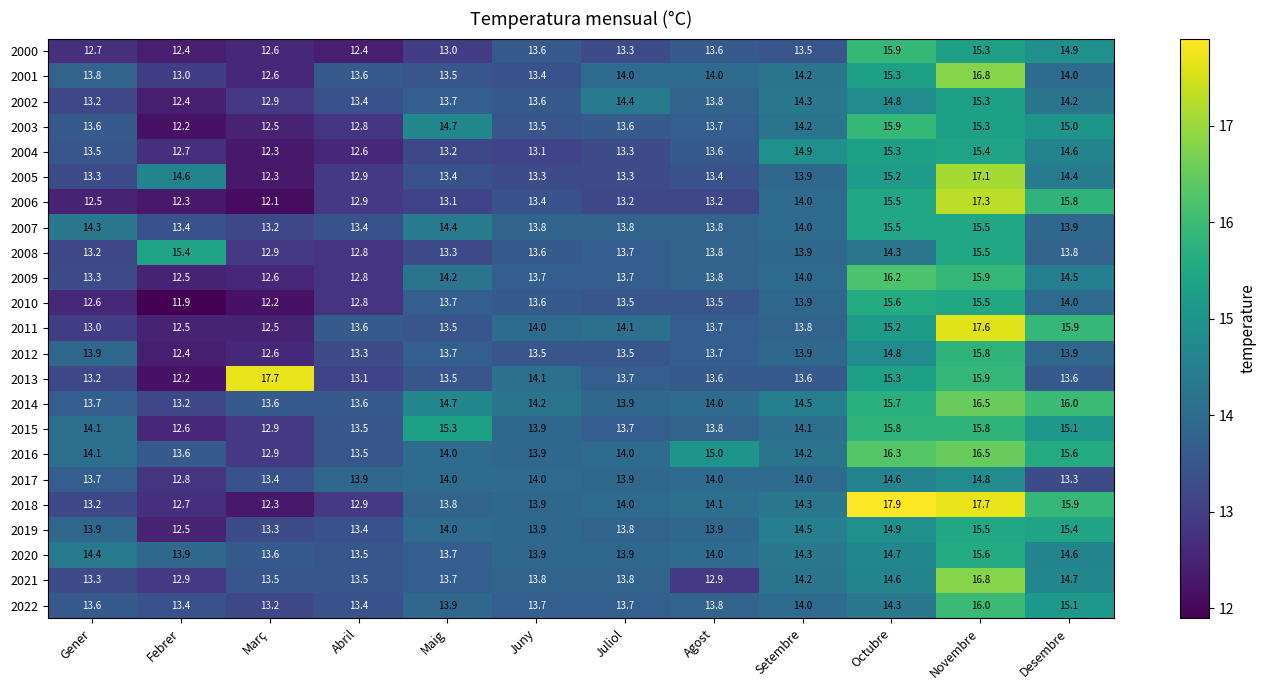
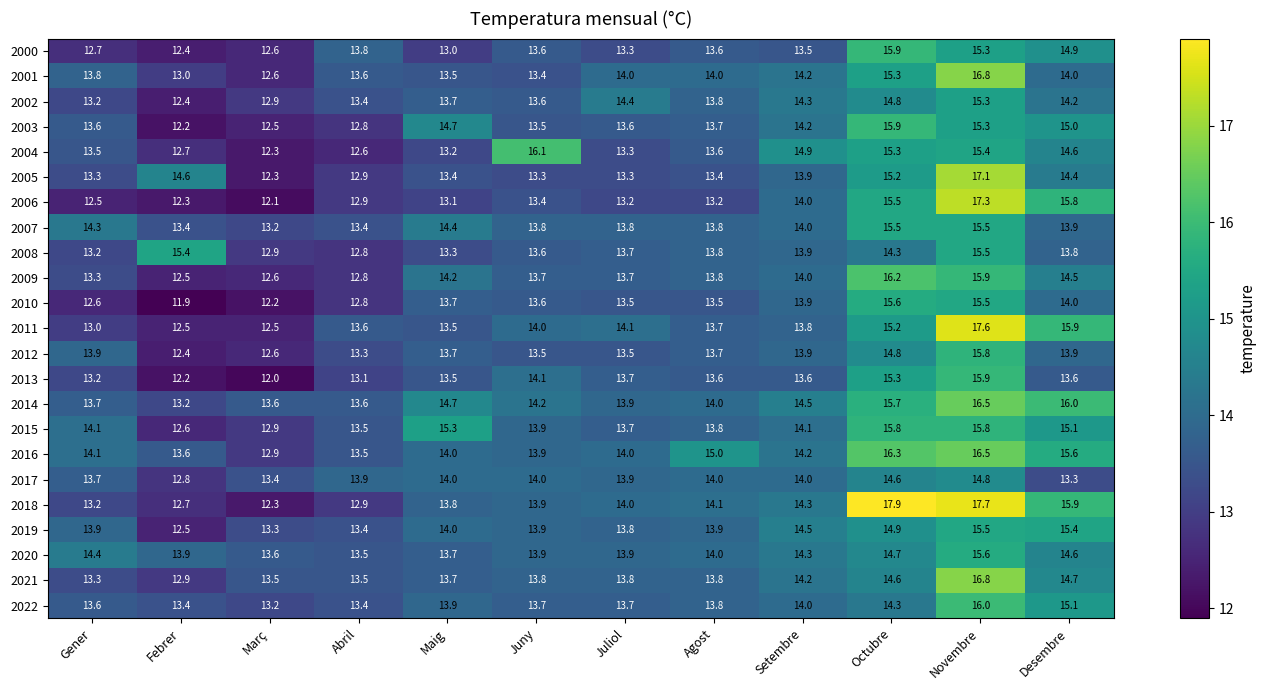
2000, Abril: 12.4 -> 13.8
2004, Juny: 13.1 -> 16.1
2013, Març: 17.7 -> 12.0
2021, Agost: 12.9 -> 13.8
